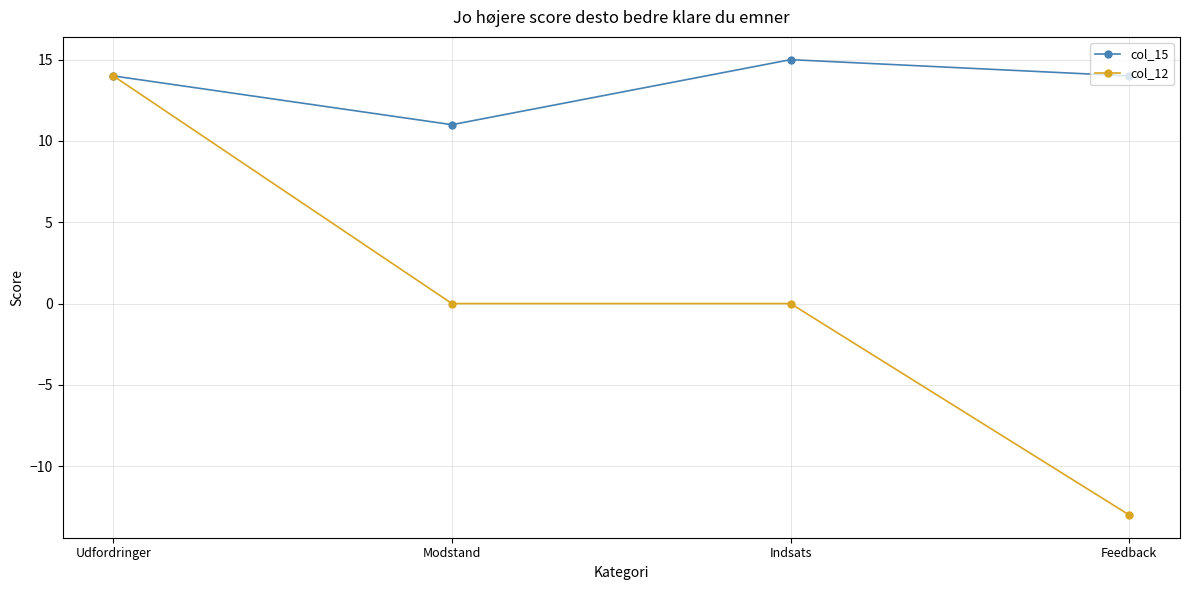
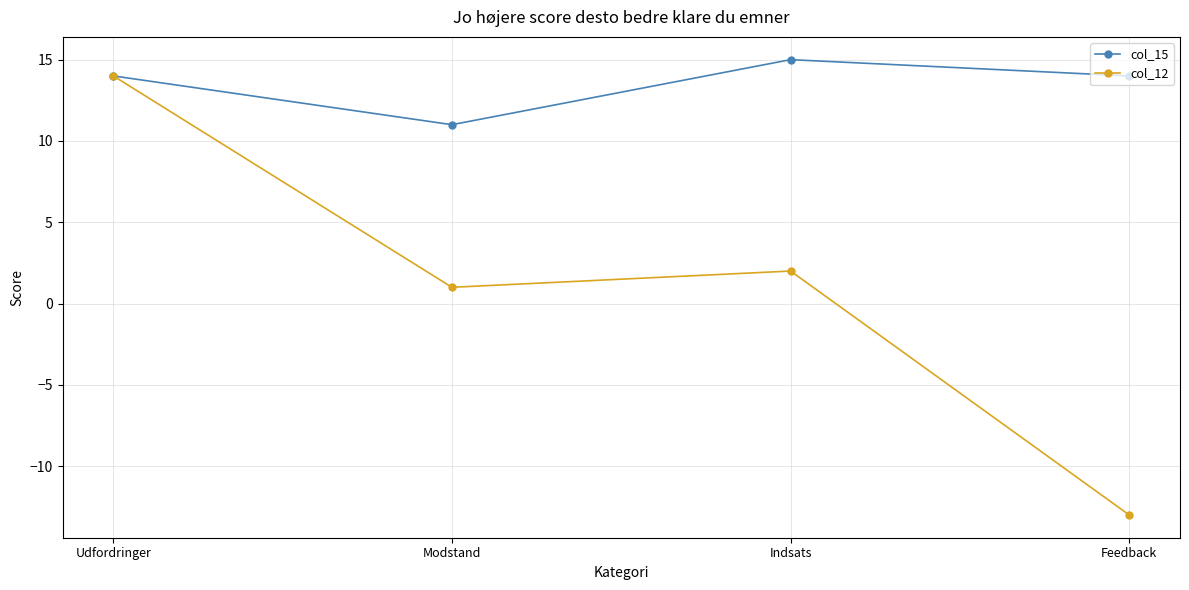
col_12, Modstand: 0 -> 1
col_12, Indsats: 0 -> 2
